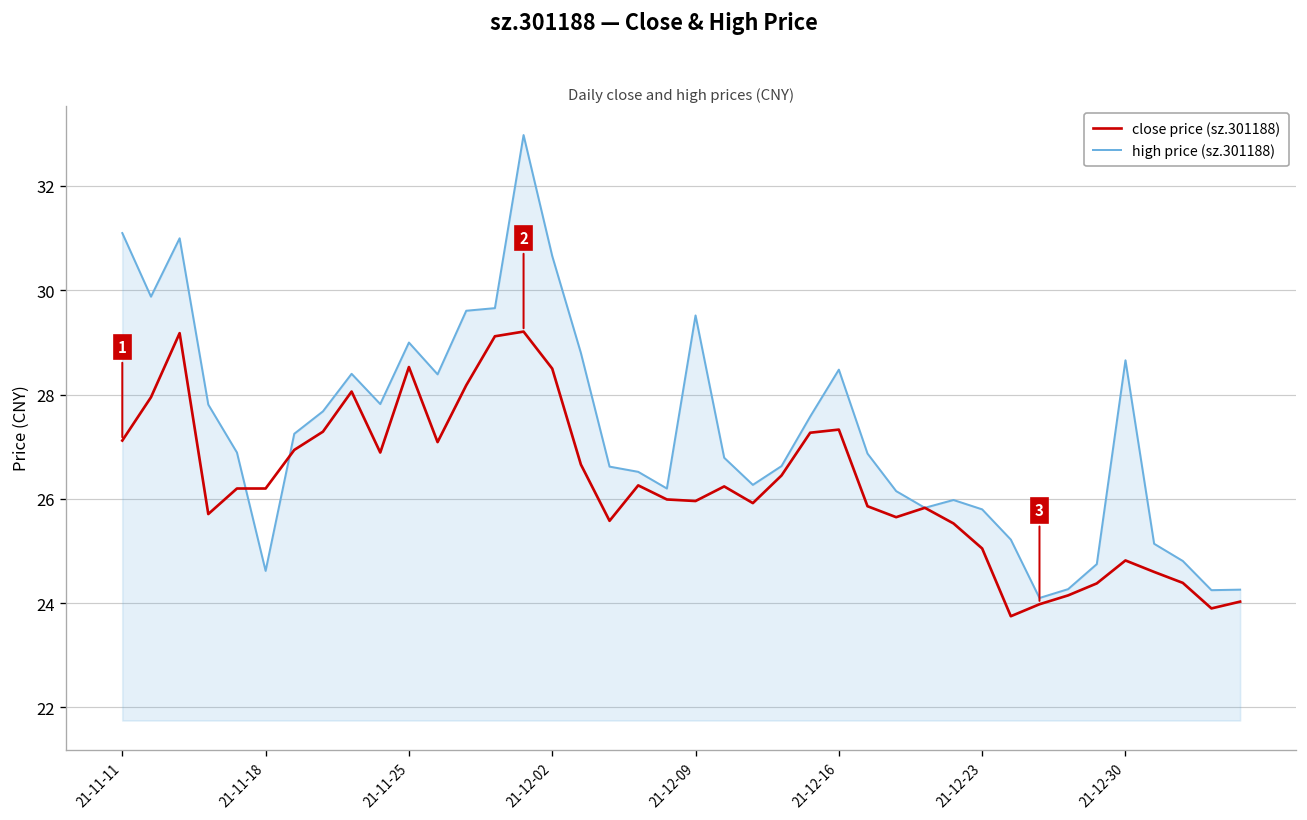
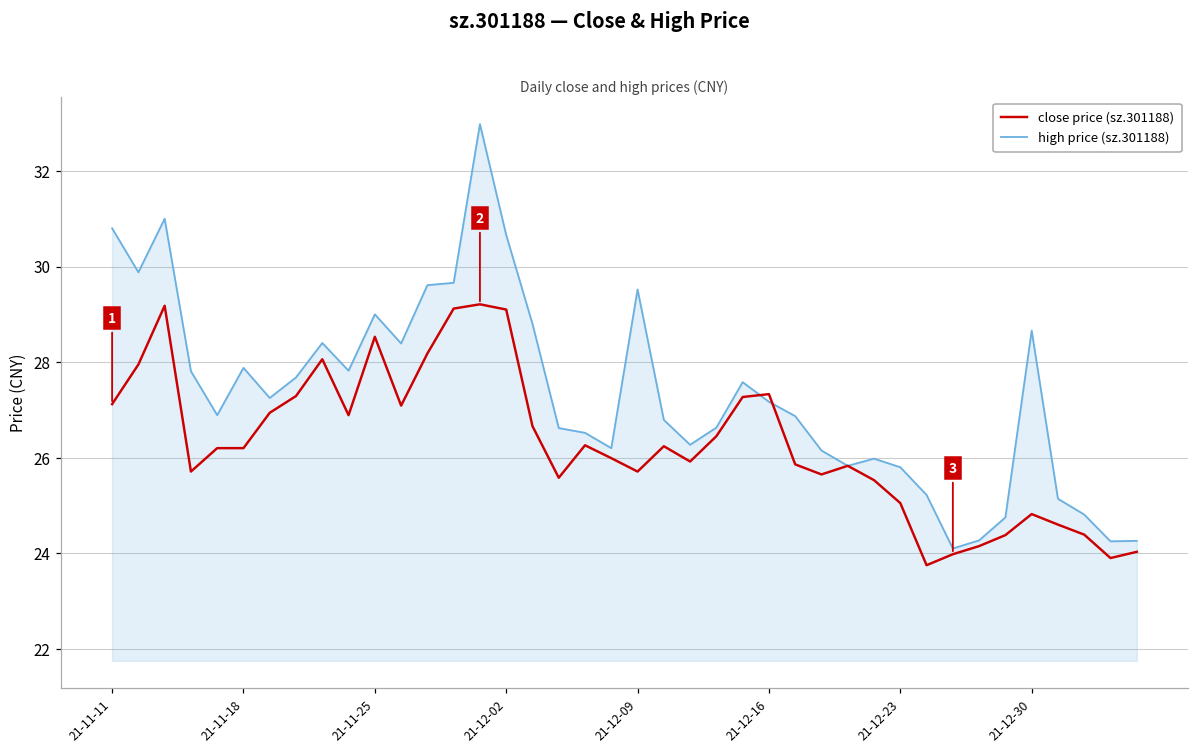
high price (sz.301188), 21-11-11: 31.1 -> 30.8
high price (sz.301188), 21-11-18: 24.6 -> 27.9
close price (sz.301188), 21-12-02: 28.5 -> 29.1
close price (sz.301188), 21-12-09: 26.0 -> 25.7
high price (sz.301188), 21-12-16: 28.5 -> 27.2
